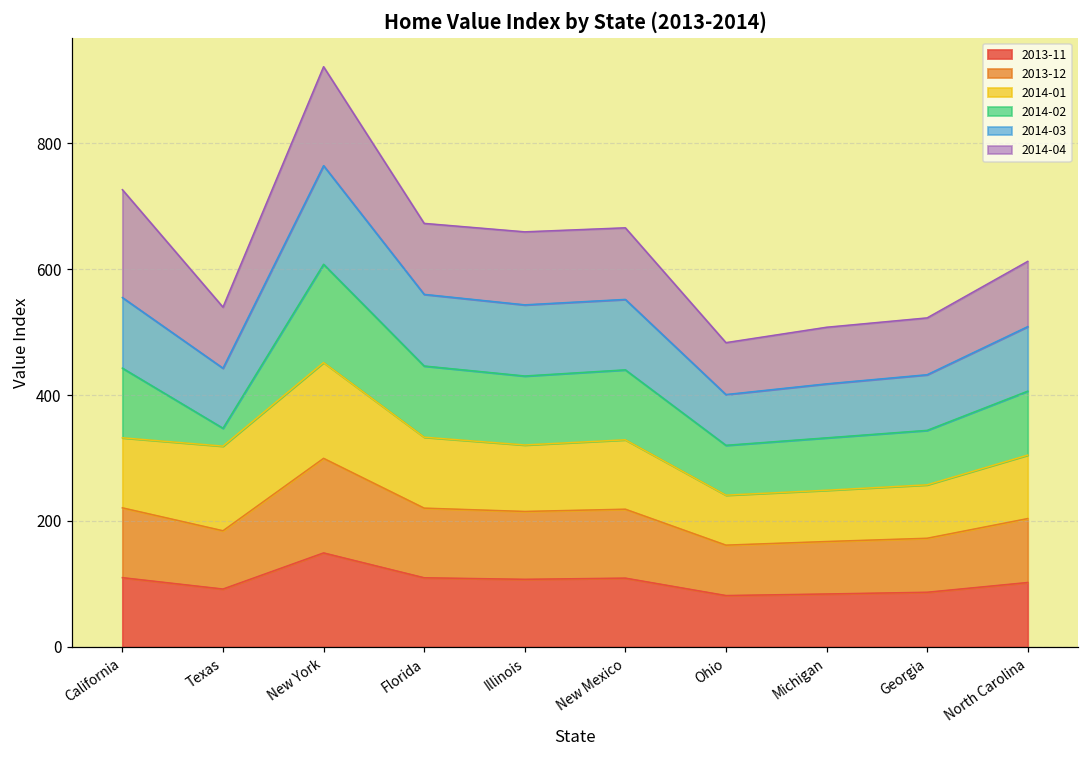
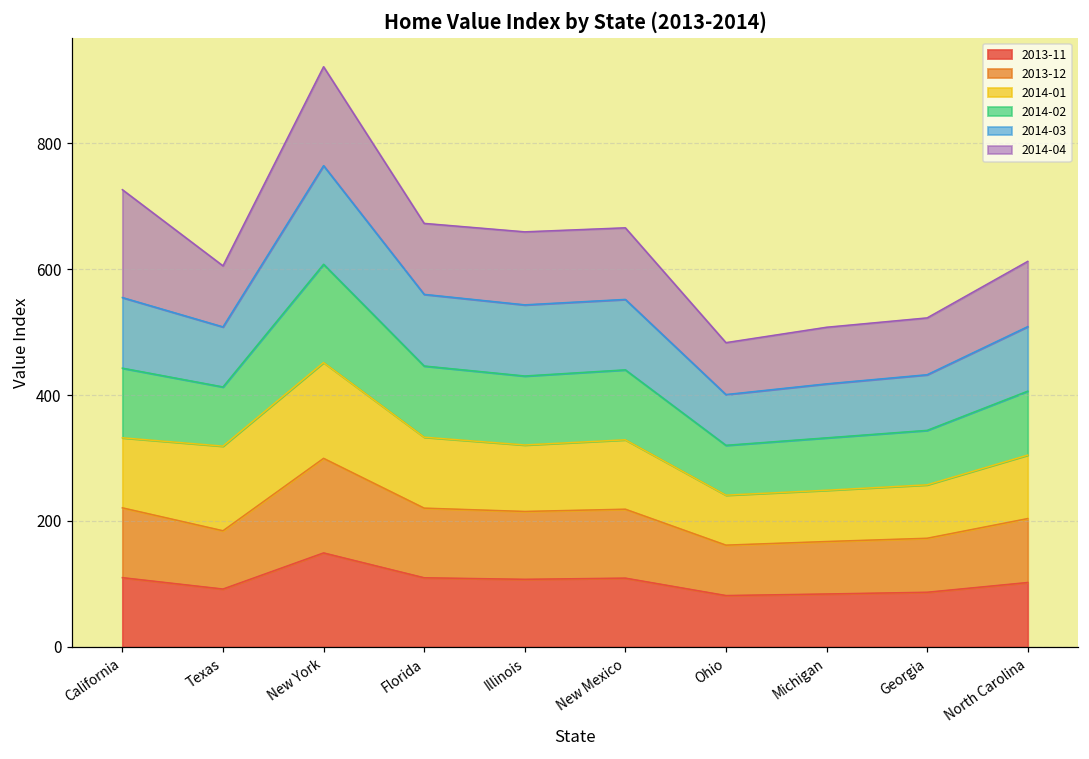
2014-02, Texas: 30 -> 90
